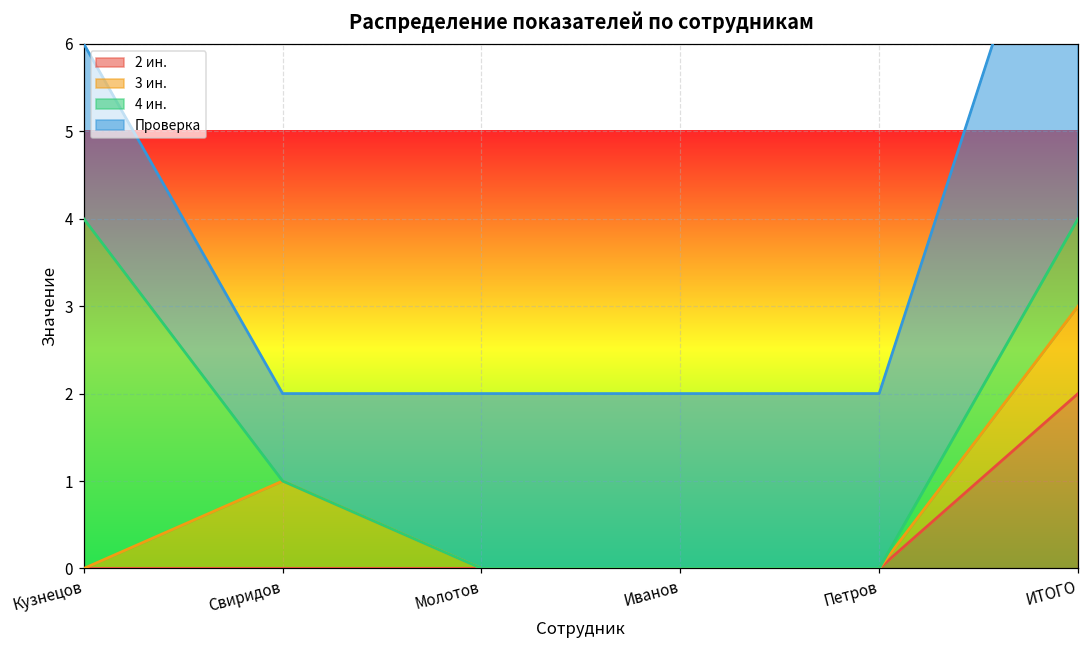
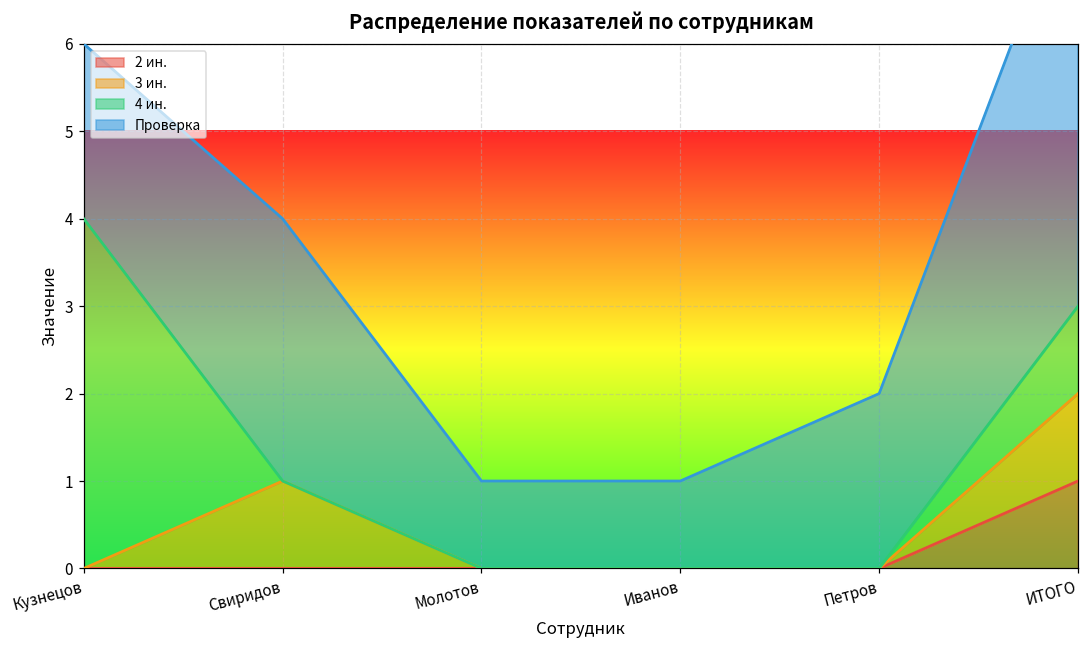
Проверка, Свиридов: 1 -> 3
Проверка, Молотов: 2 -> 1
Проверка, Иванов: 2 -> 1
2 ин., ИТОГО: 2 -> 1
